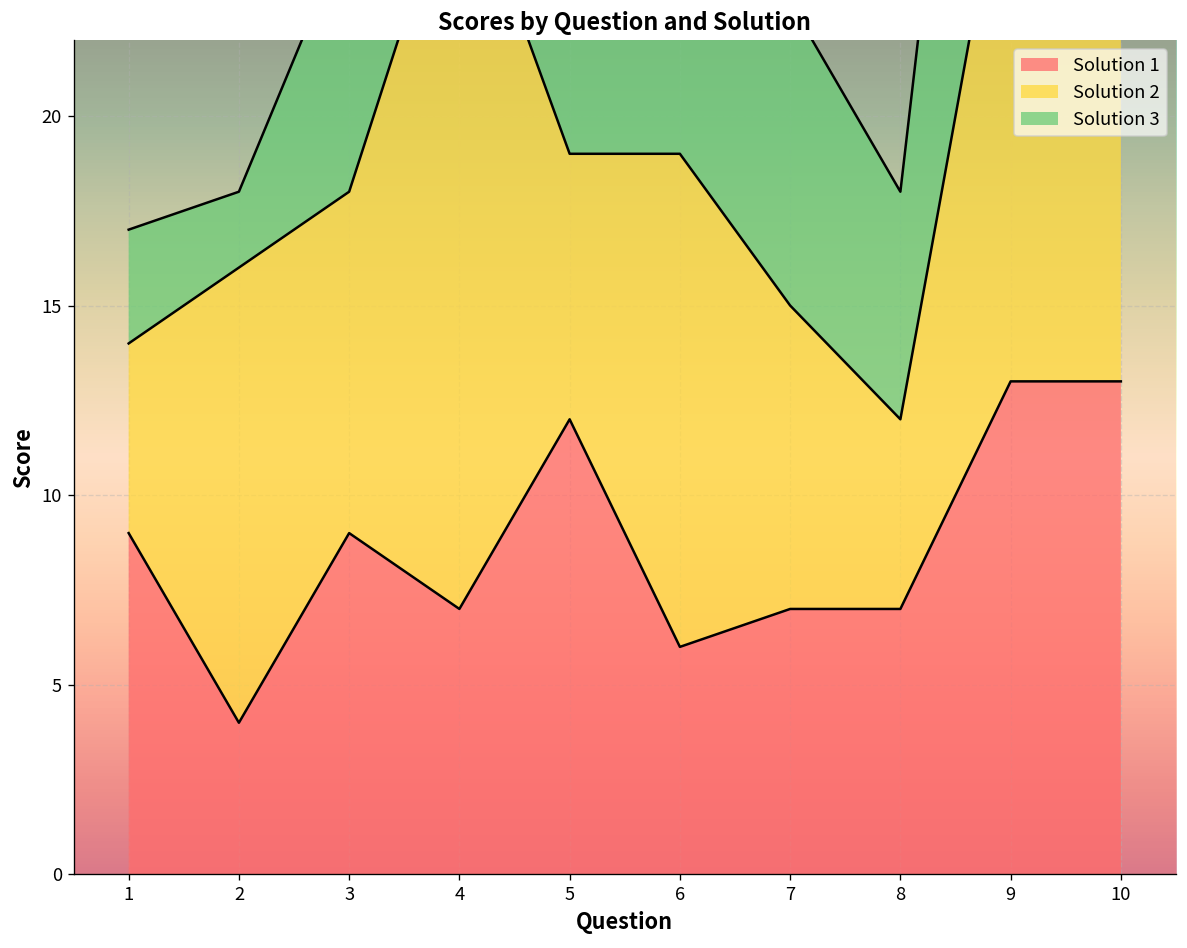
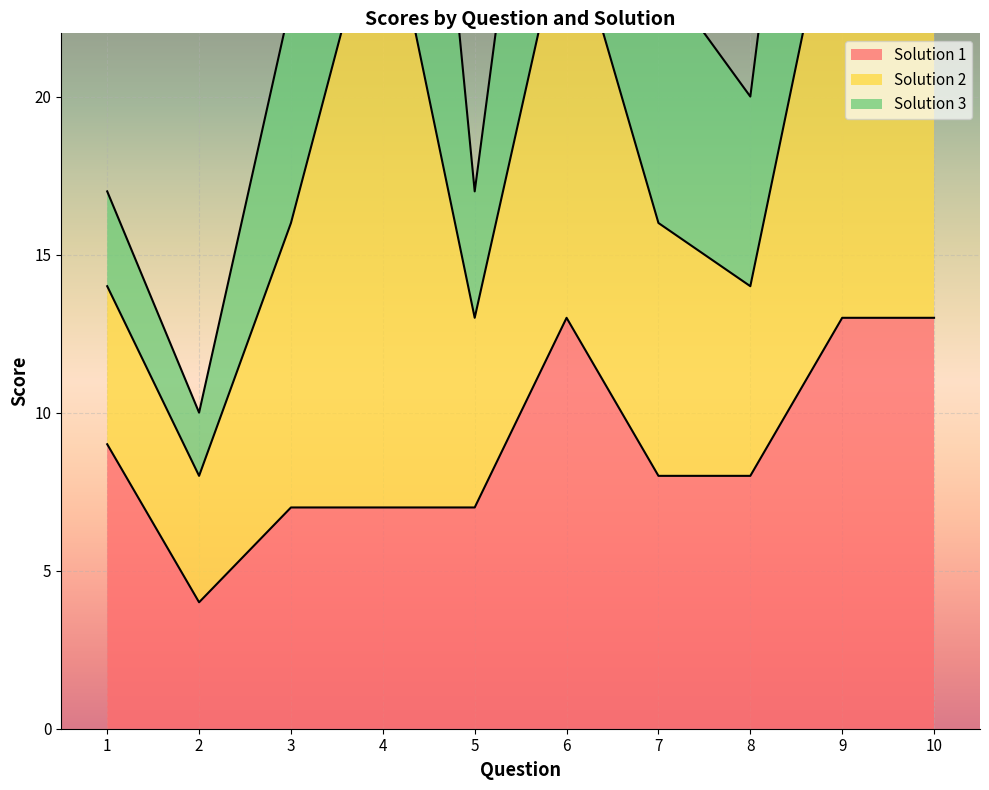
Solution 2, 2: 12 -> 4
Solution 1, 3: 9 -> 7
Solution 1, 5: 12 -> 7
Solution 2, 5: 7 -> 6
Solution 1, 6: 6 -> 13
Solution 1, 7: 7 -> 8
Solution 1, 8: 7 -> 8
Solution 2, 8: 5 -> 6
